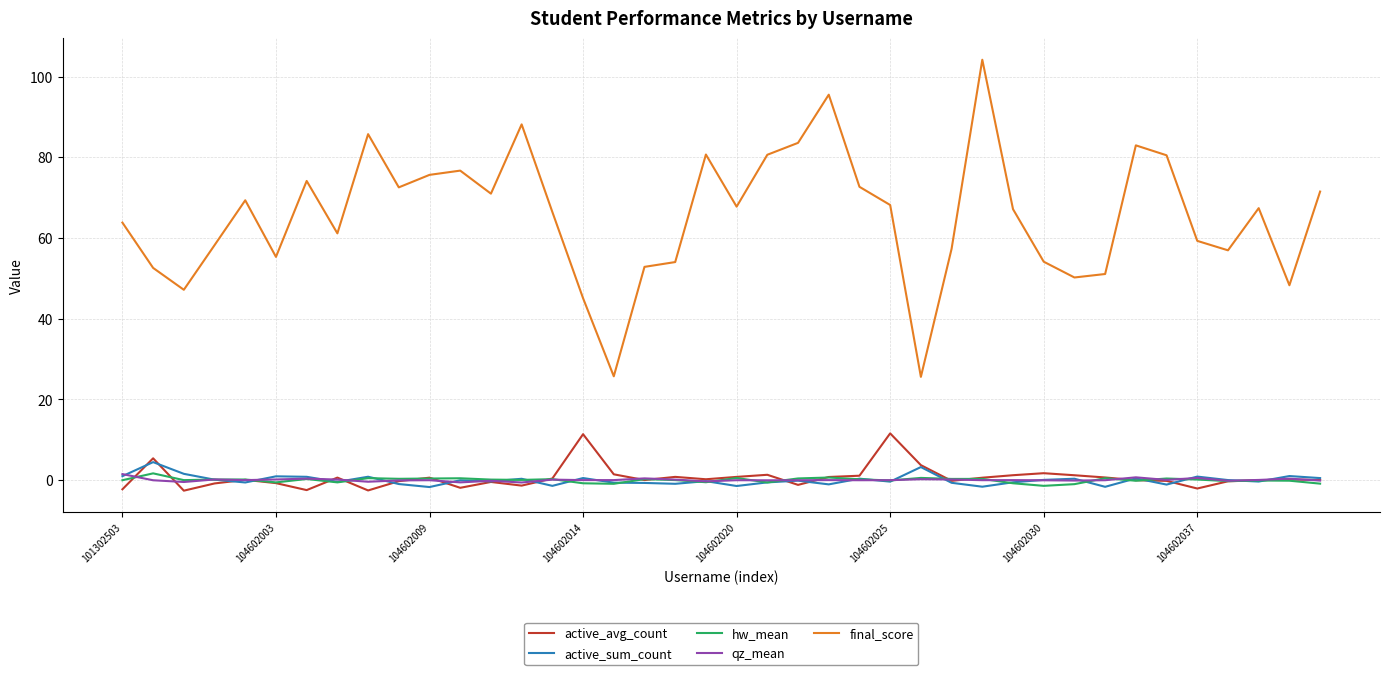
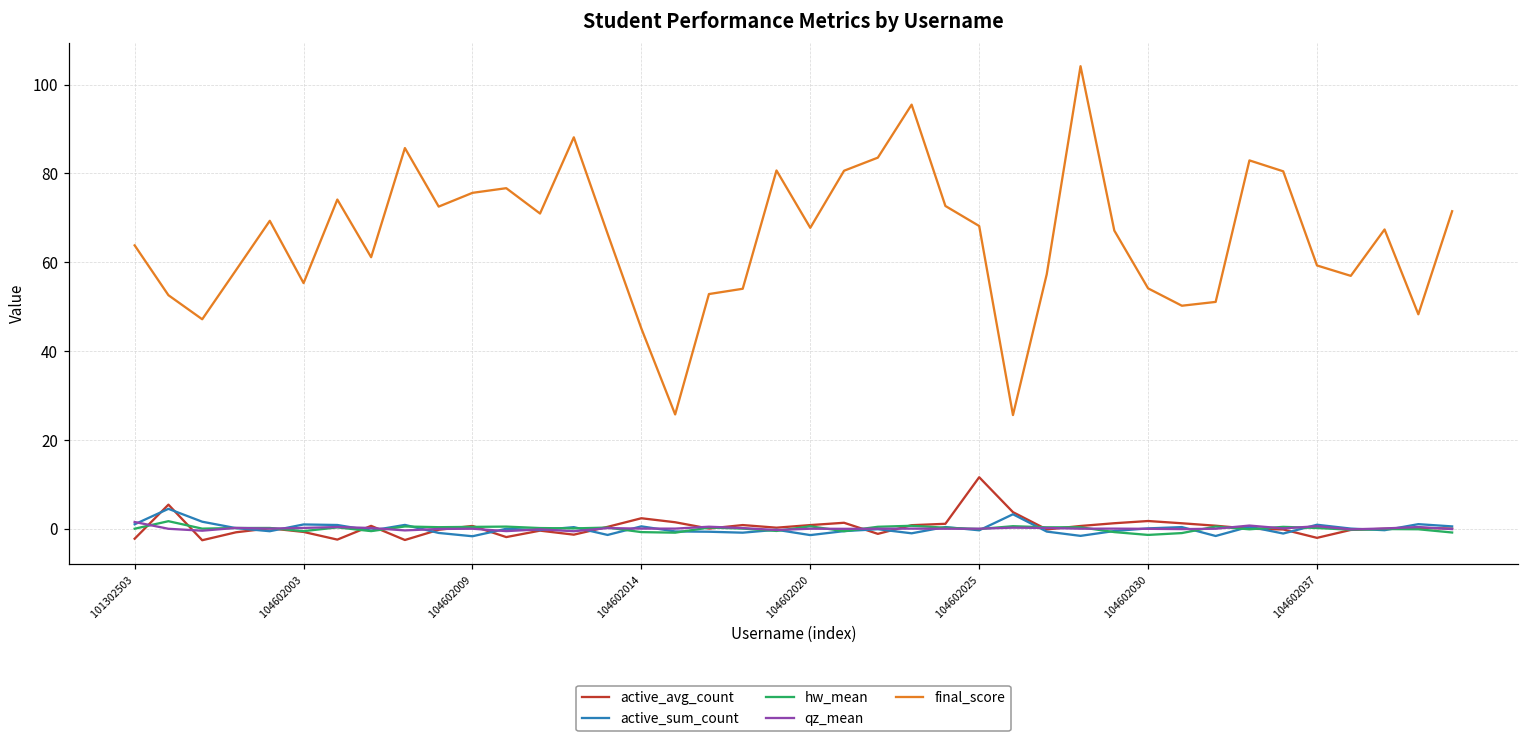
active_avg_count, 104602014: 11 -> 2
